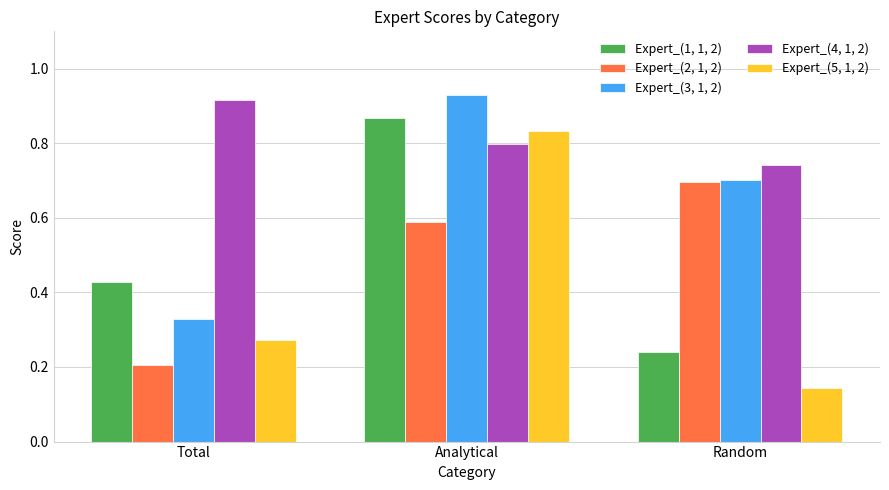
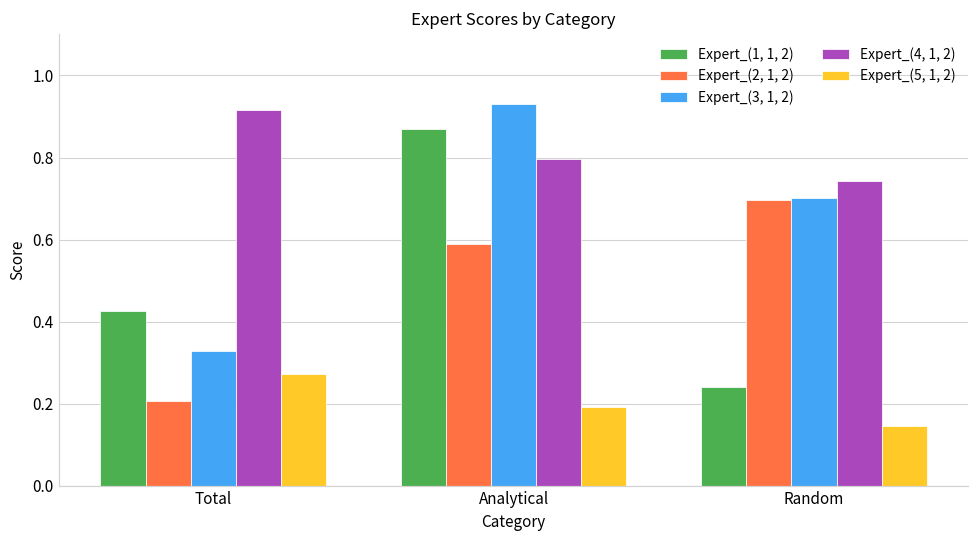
Expert_(5, 1, 2), Analytical: 0.83 -> 0.19
